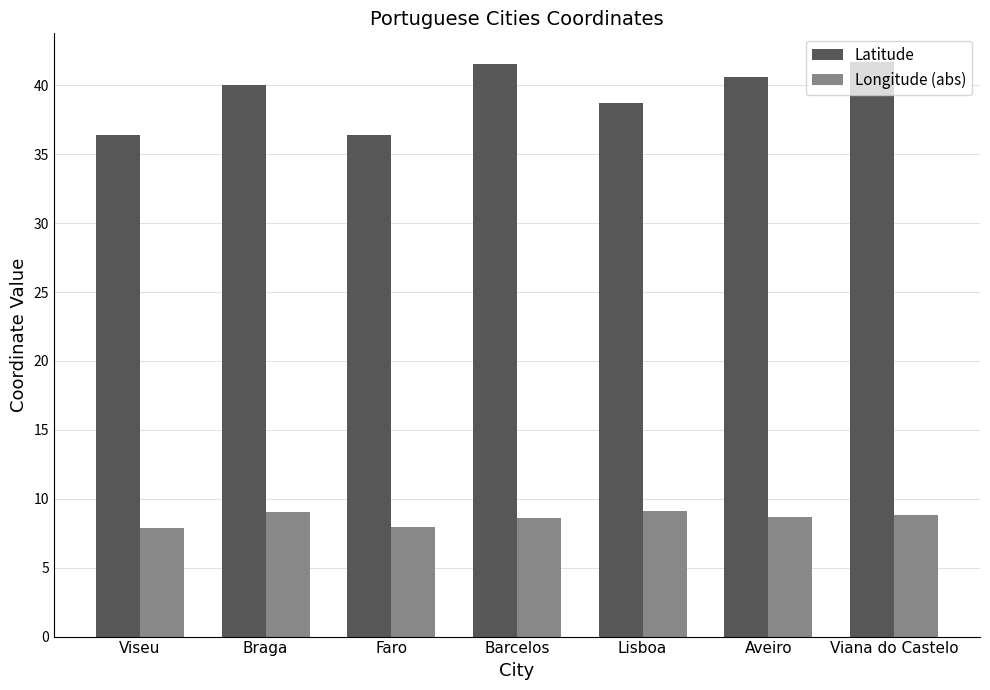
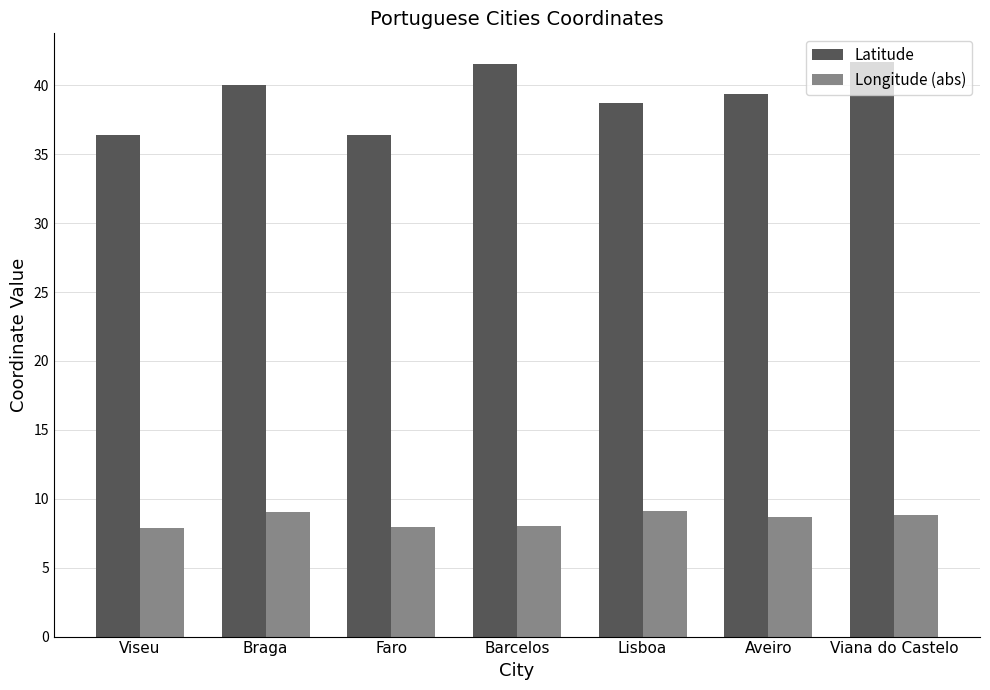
Longitude (abs), Barcelos: 8.6 -> 8.0
Latitude, Aveiro: 40.6 -> 39.4
